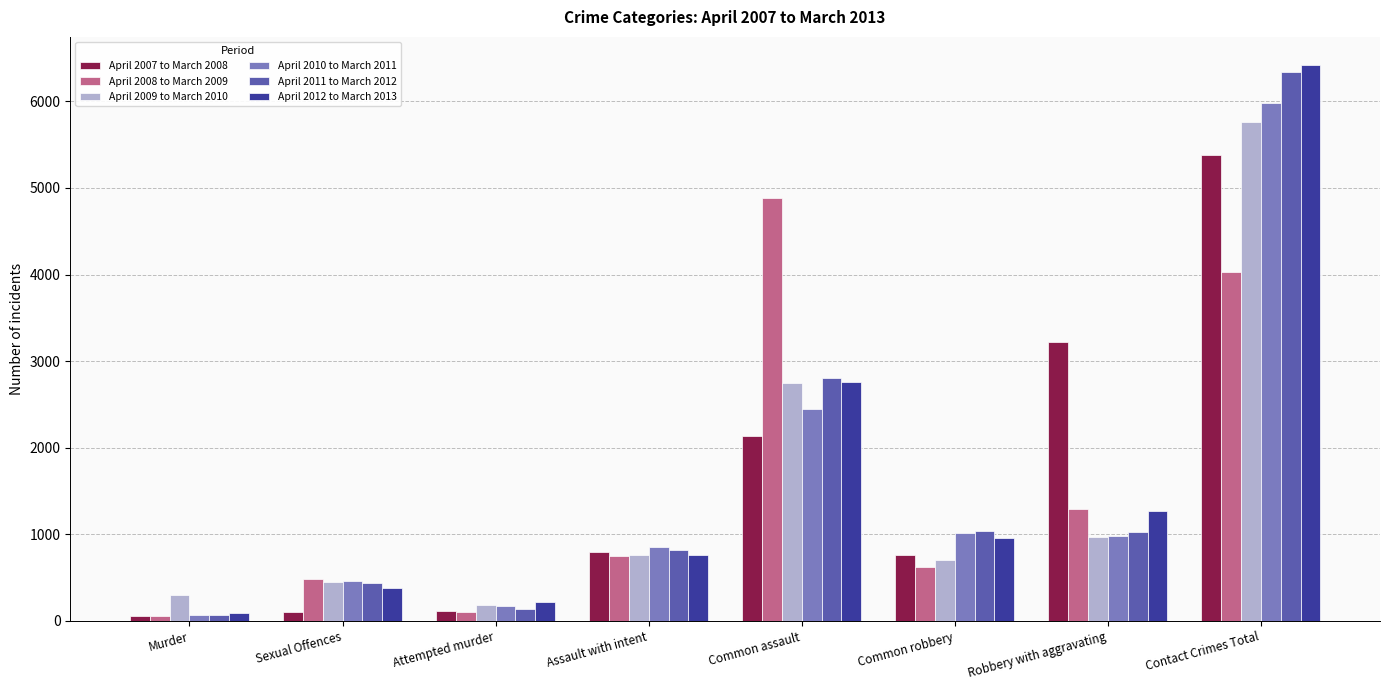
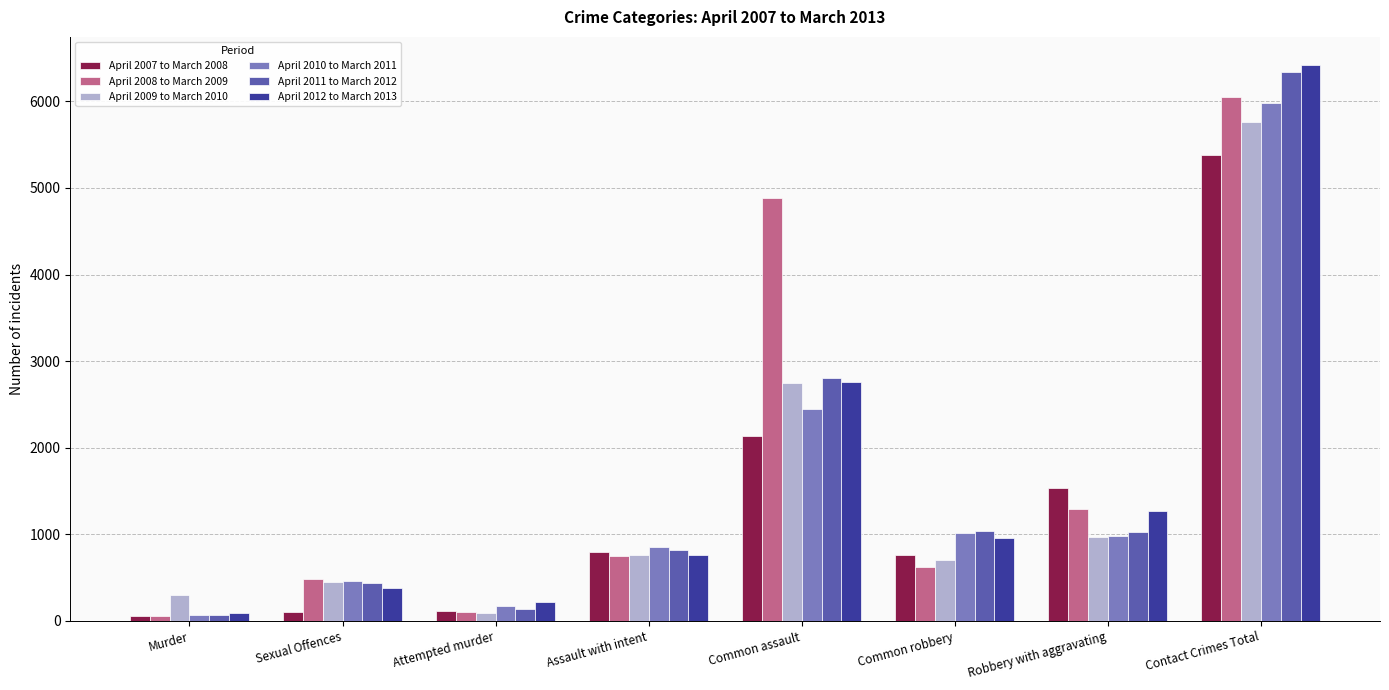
April 2009 to March 2010, Attempted murder: 200 -> 100
April 2007 to March 2008, Robbery with aggravating: 3200 -> 1500
April 2008 to March 2009, Contact Crimes Total: 4000 -> 6100
